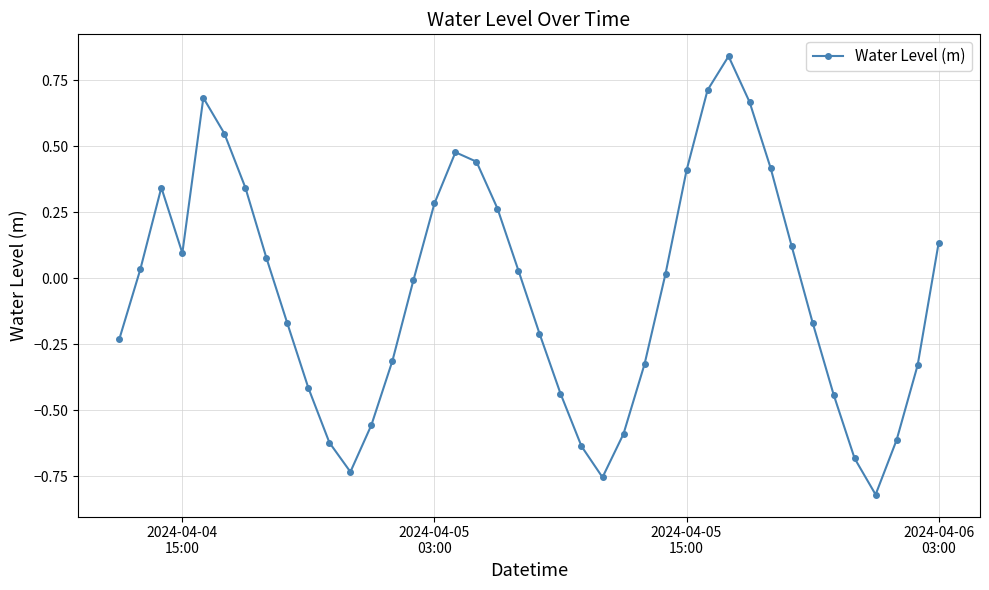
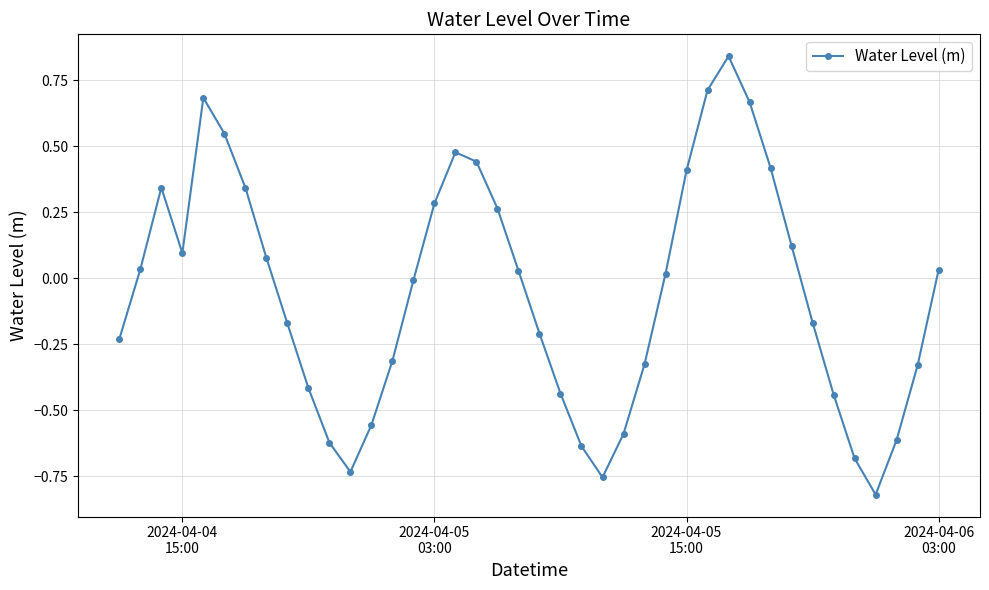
2024-04-06 03:00: 0.13 -> 0.03
